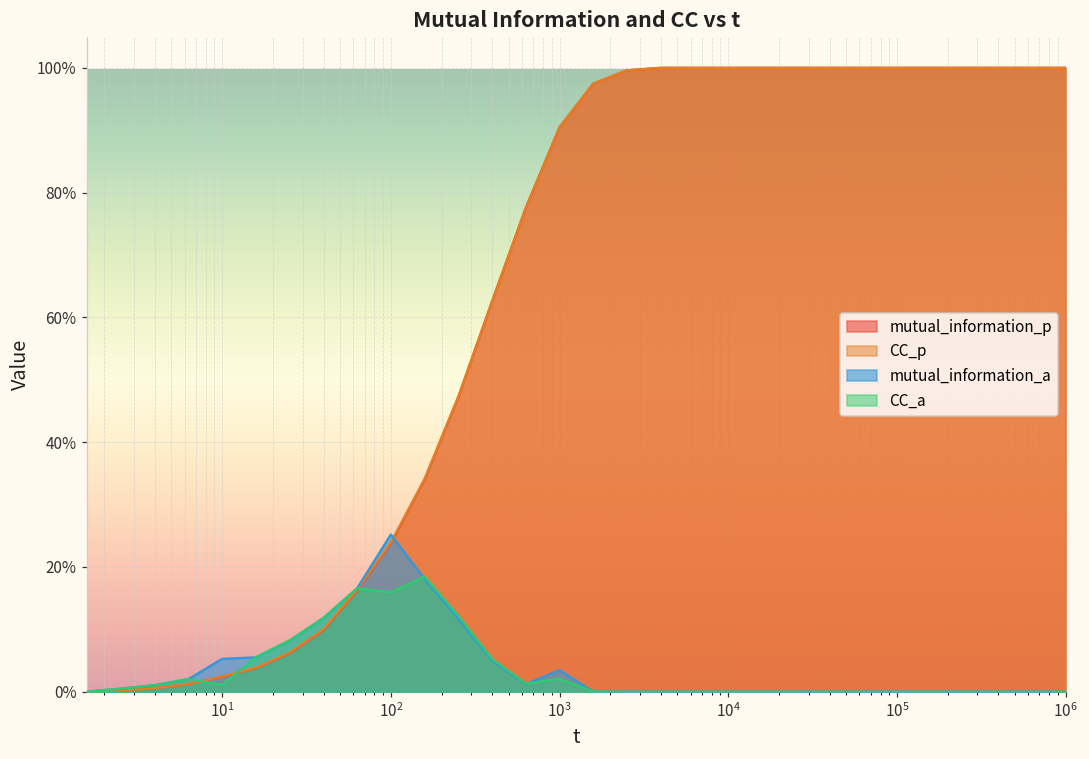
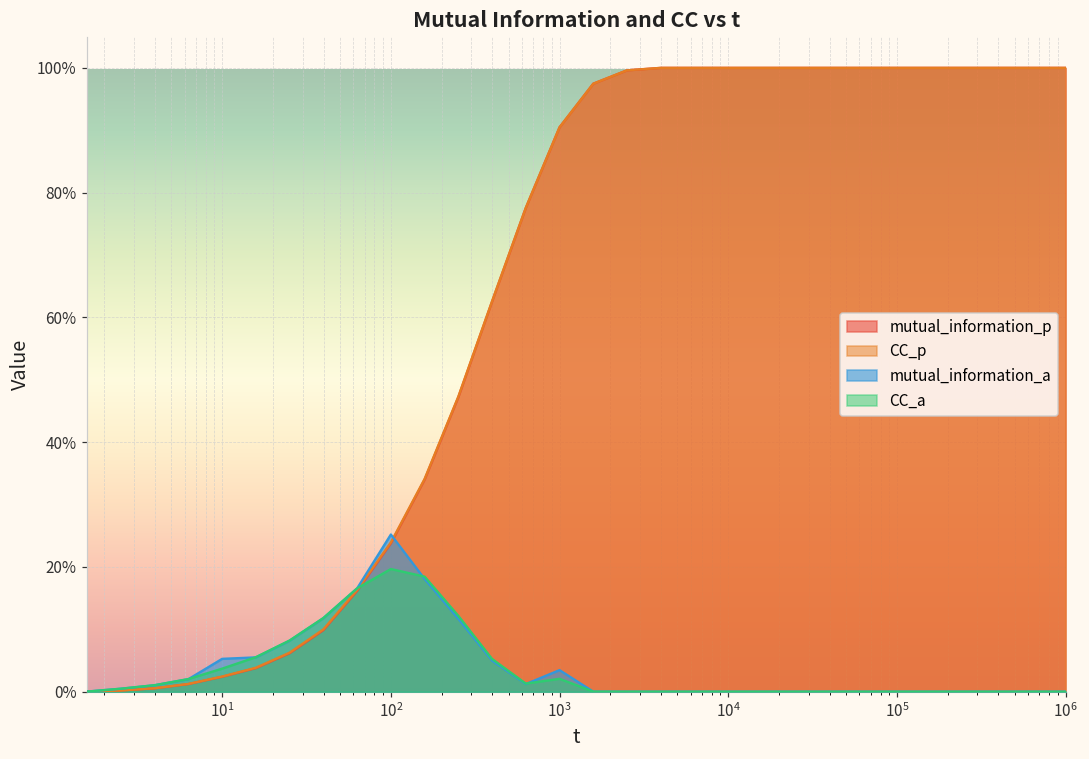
CC_a, 10^1: 1% -> 4%
CC_a, 10^2: 16% -> 20%
